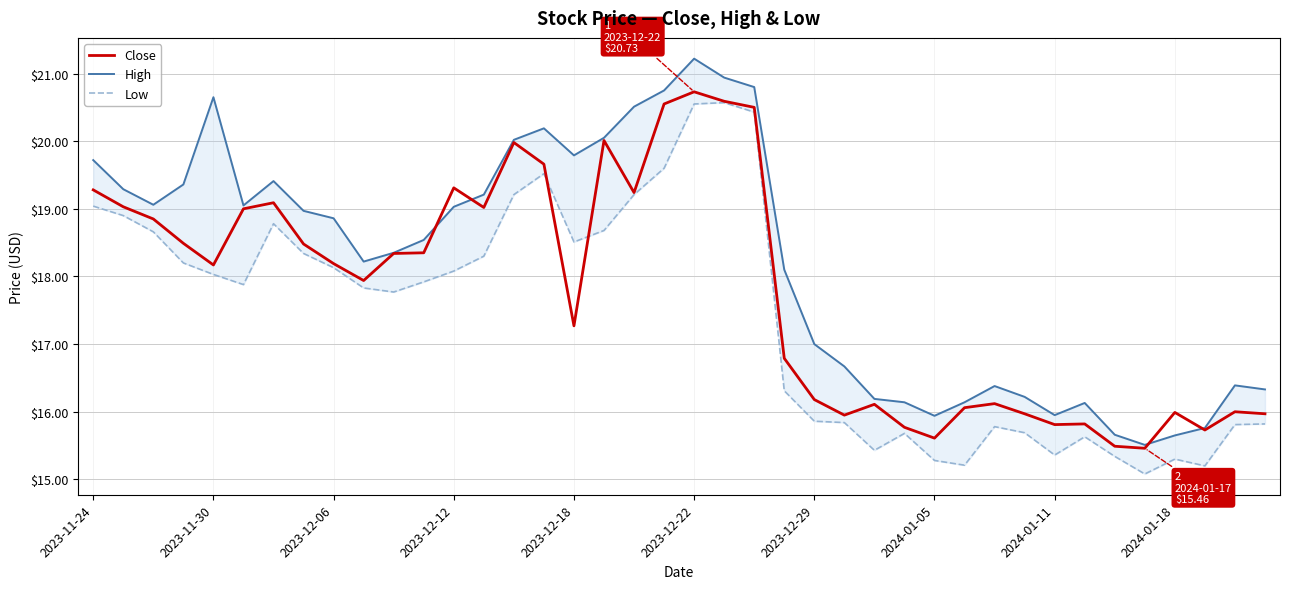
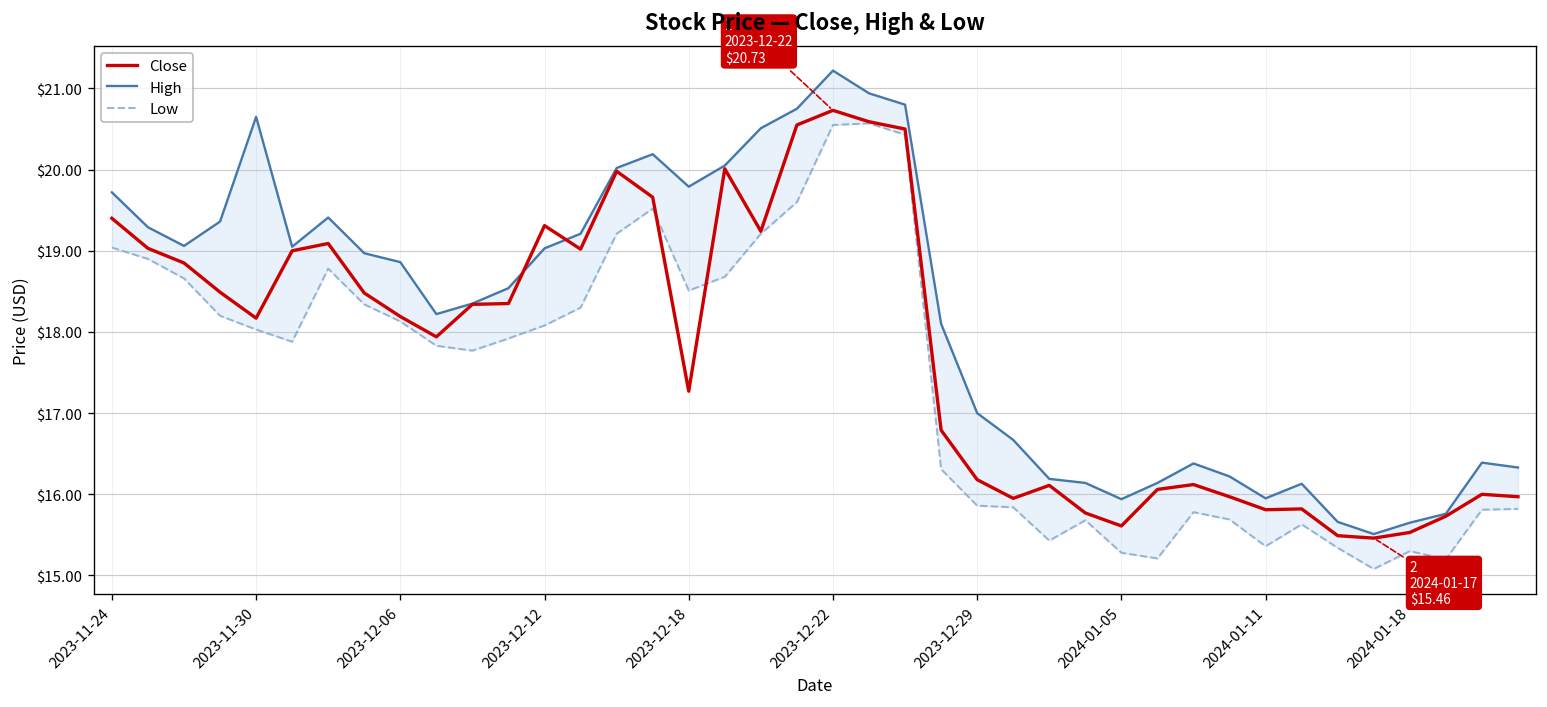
Close, 2023-11-24: $19.3 -> $19.4
Close, 2024-01-18: $16.0 -> $15.5
